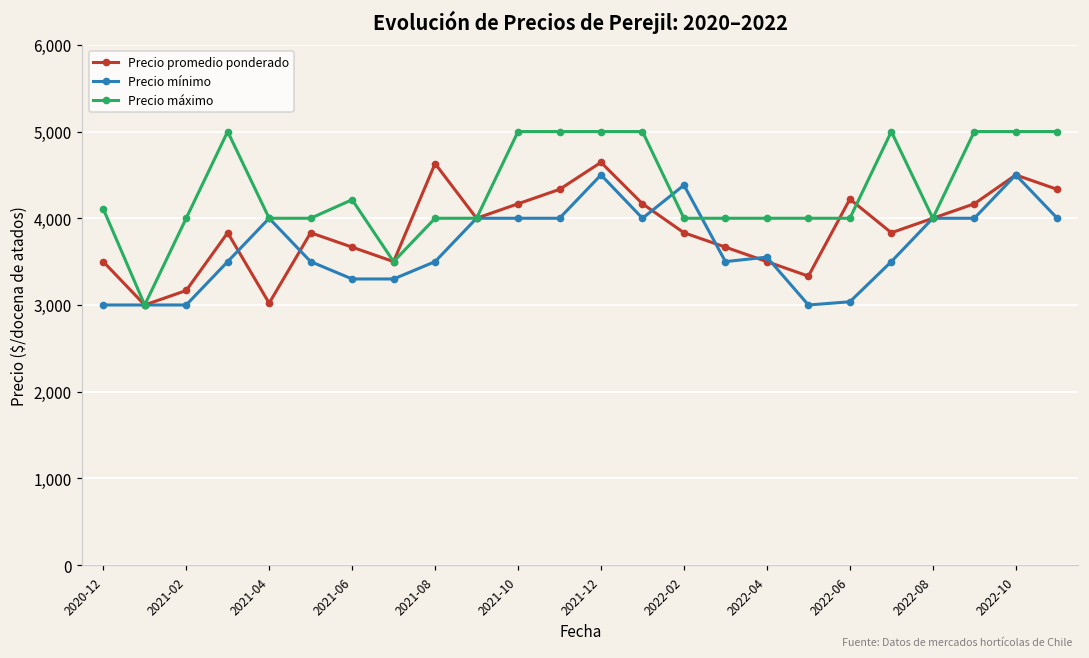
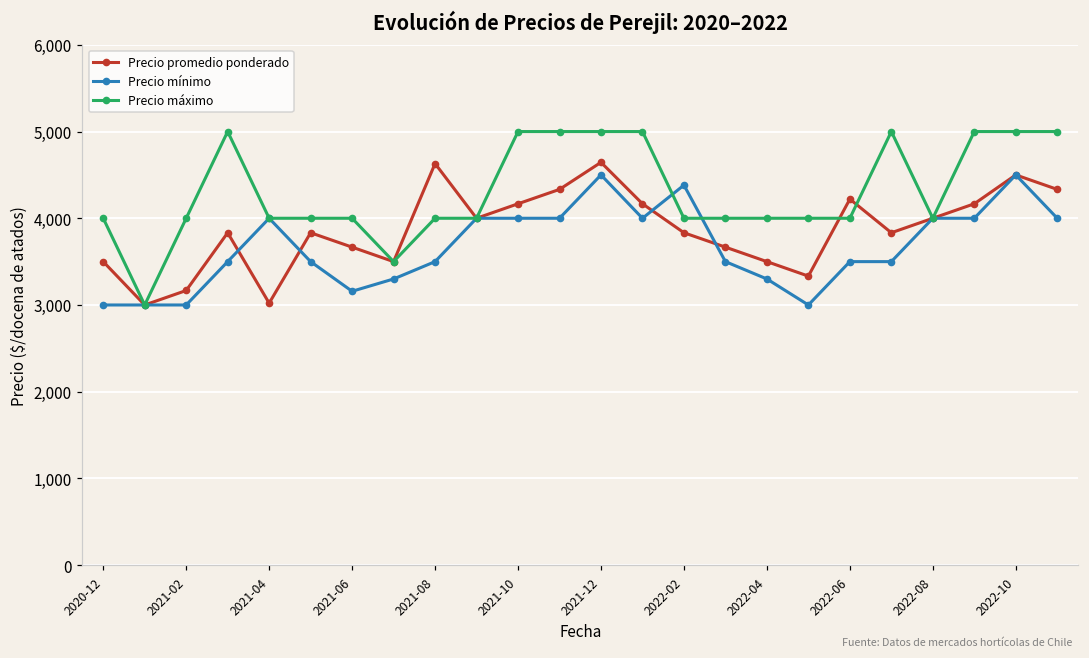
Precio máximo, 2020-12: 4,100 -> 4,000
Precio mínimo, 2021-06: 3,300 -> 3,200
Precio máximo, 2021-06: 4,200 -> 4,000
Precio mínimo, 2022-04: 3,600 -> 3,300
Precio mínimo, 2022-06: 3,000 -> 3,500
